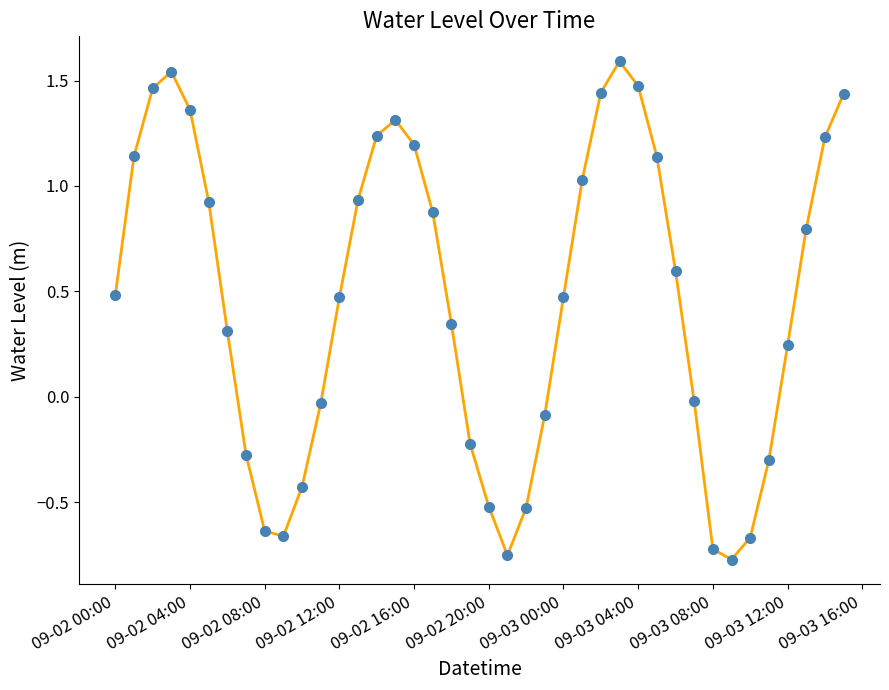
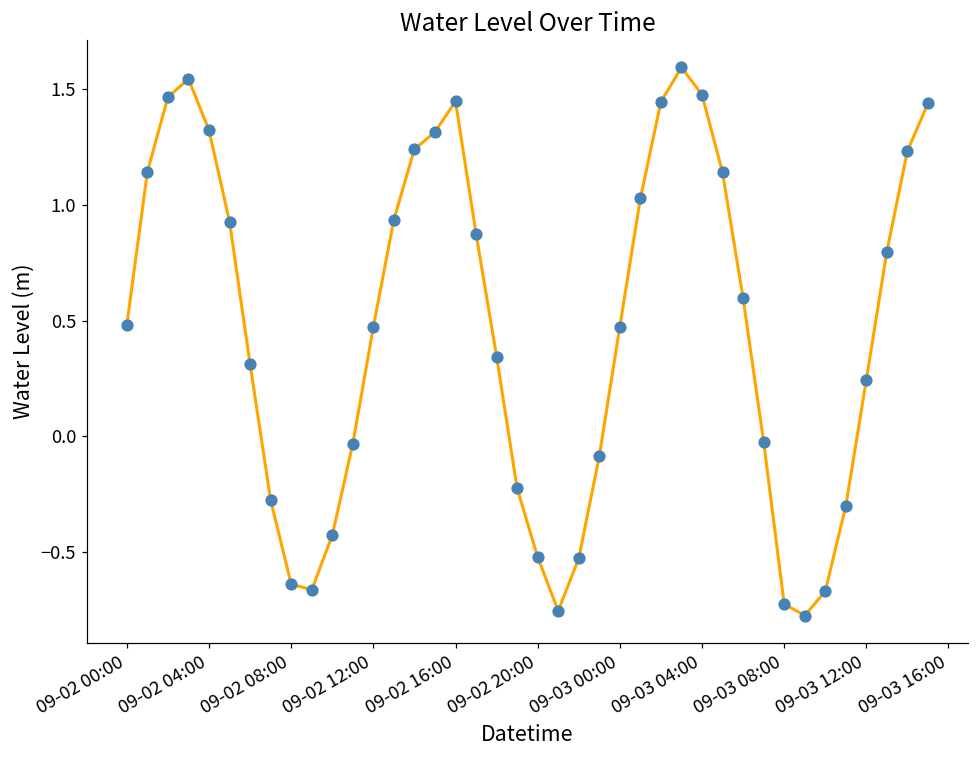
09-02 04:00: 1.36 -> 1.32
09-02 16:00: 1.20 -> 1.45
